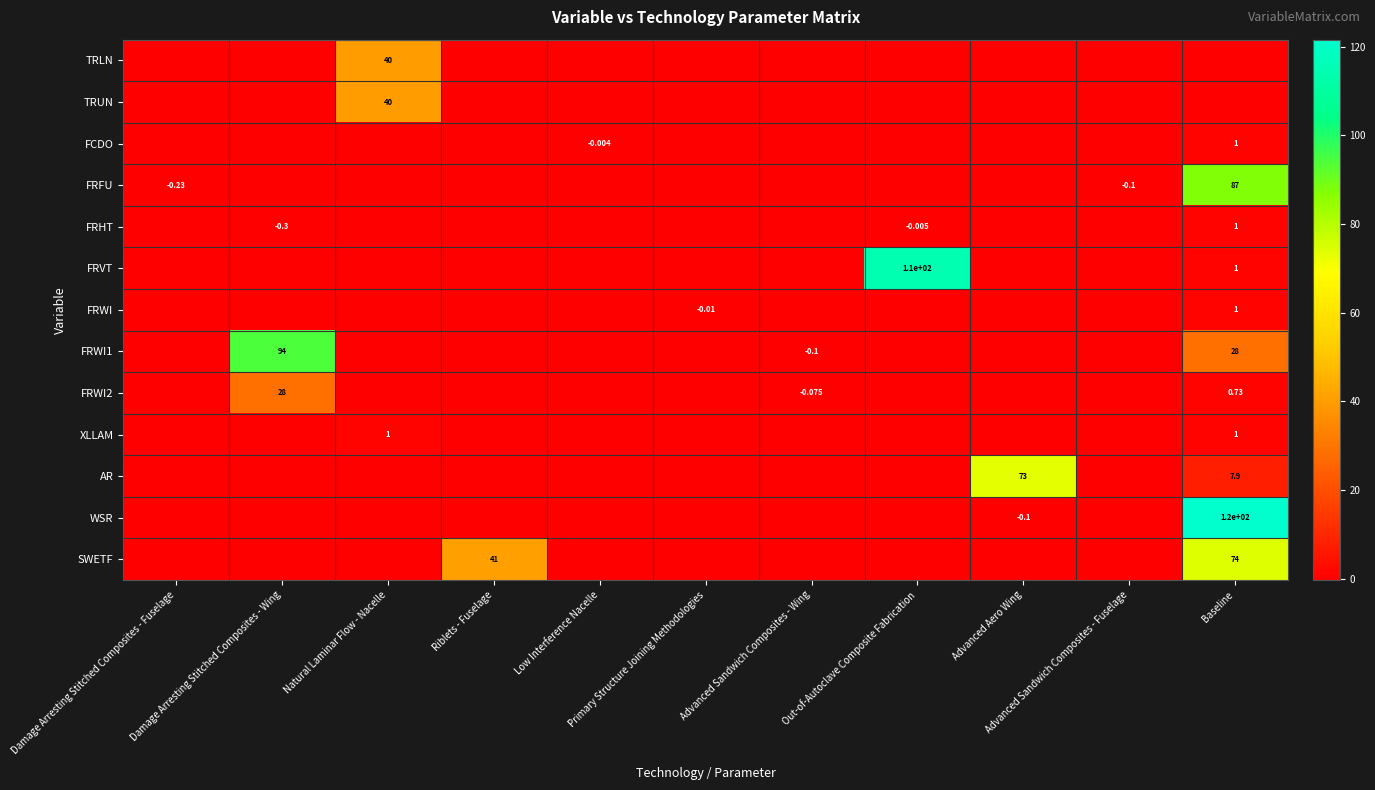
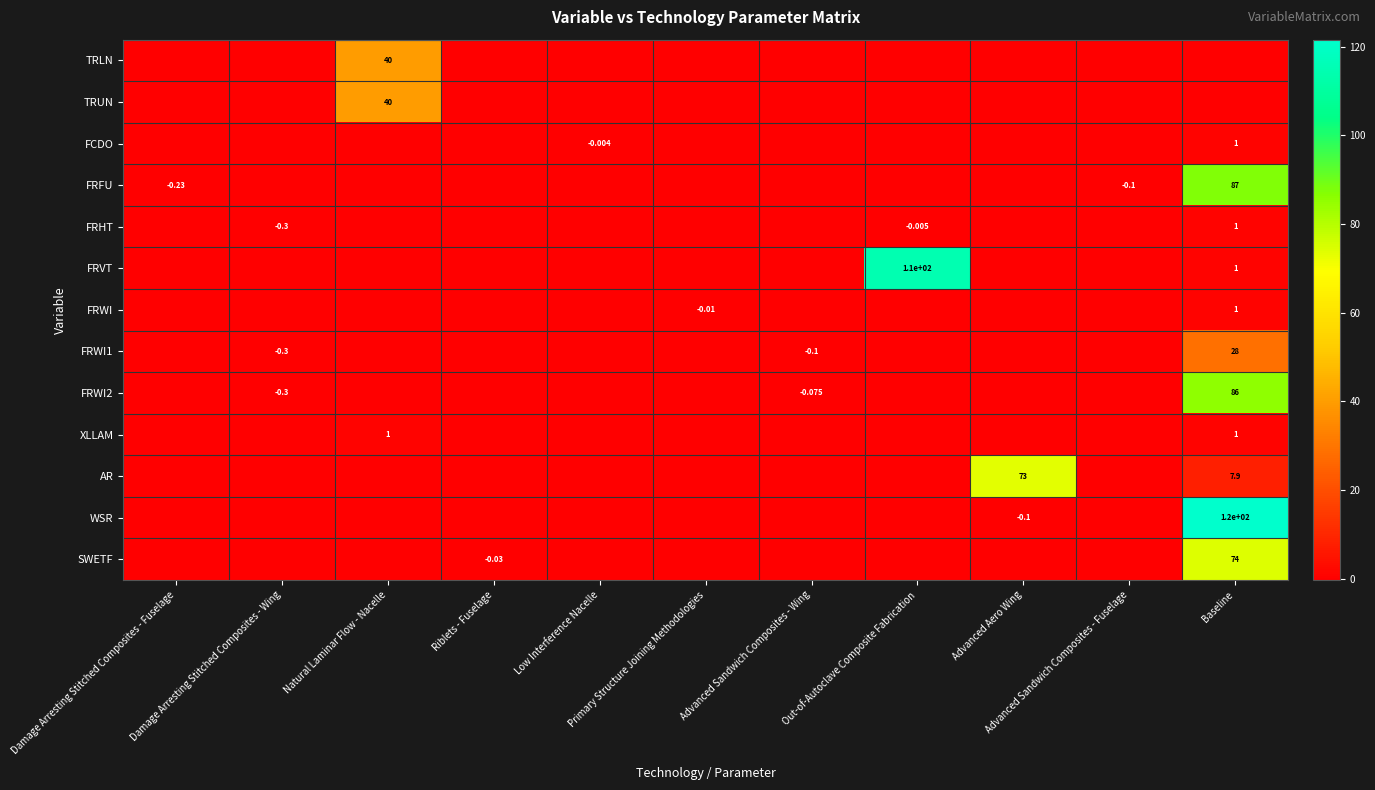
FRWI1, Damage Arresting Stitched Composites - Wing: 94 -> -0.3
FRWI2, Damage Arresting Stitched Composites - Wing: 28 -> -0.3
FRWI2, Baseline: 0.73 -> 86
SWETF, Riblets - Fuselage: 41 -> -0.03
